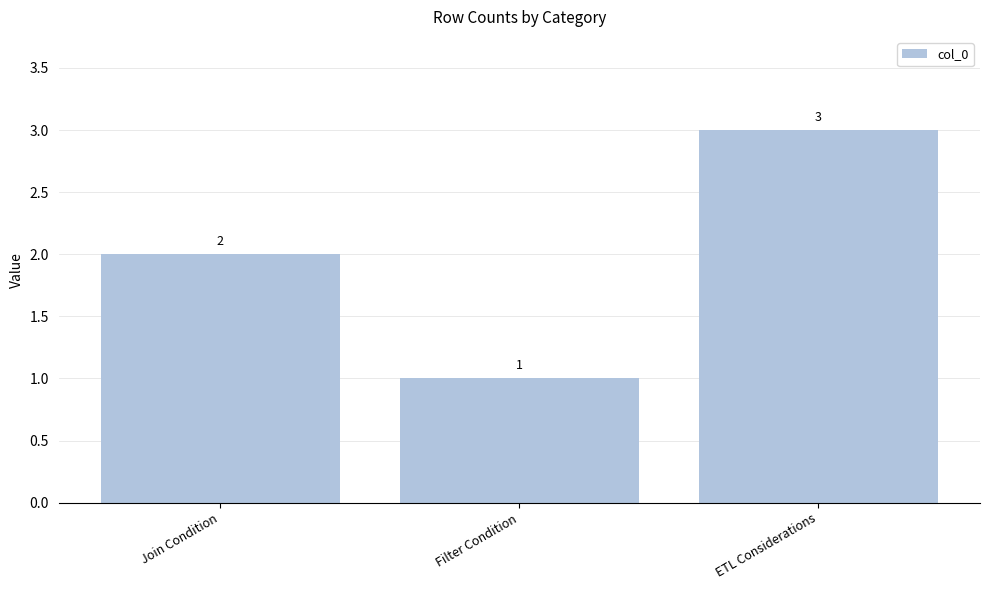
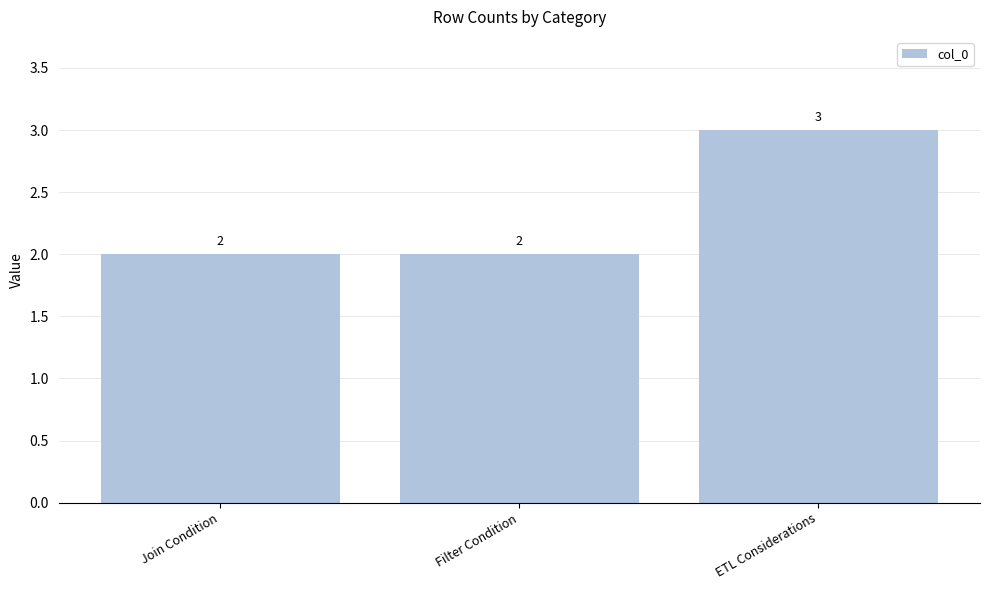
Filter Condition: 1 -> 2
